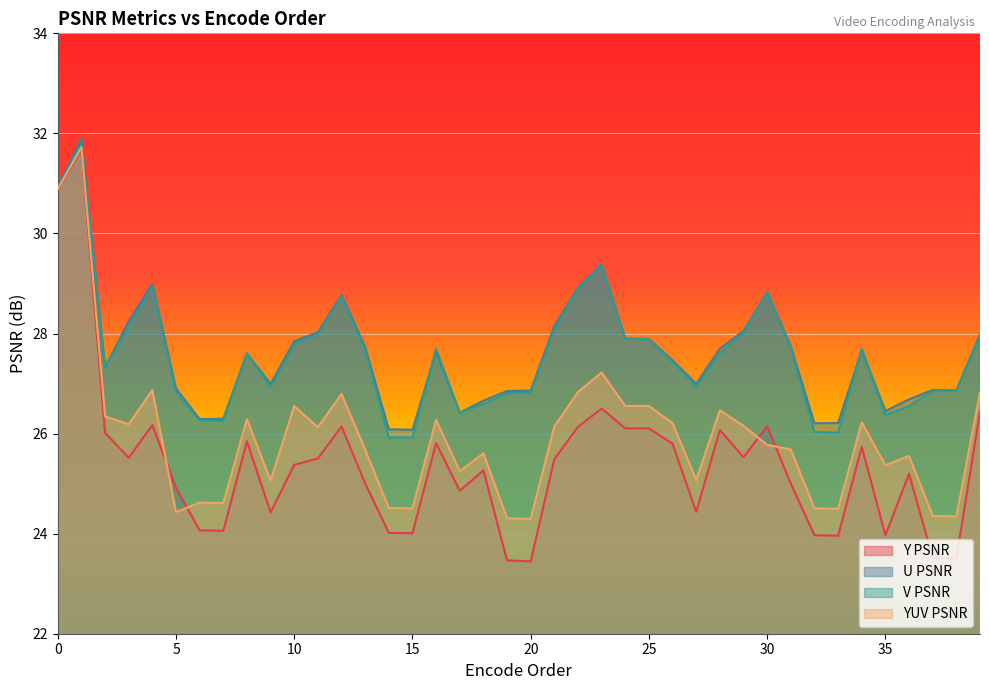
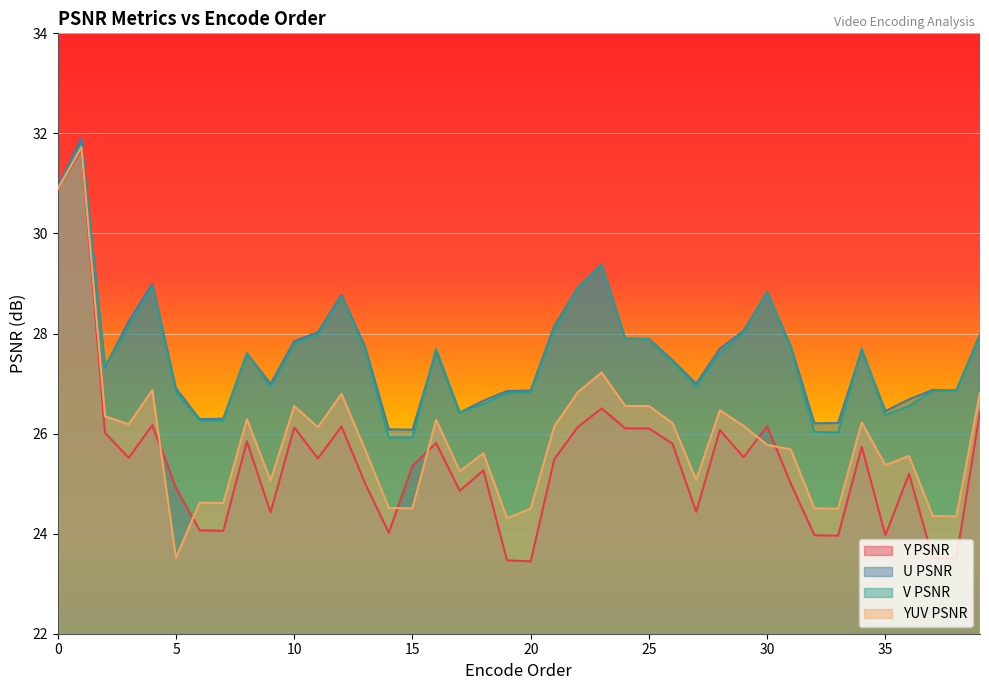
YUV PSNR, 5: 24.4 -> 23.5
Y PSNR, 10: 25.4 -> 26.1
Y PSNR, 15: 24.0 -> 25.4
YUV PSNR, 20: 24.3 -> 24.5
